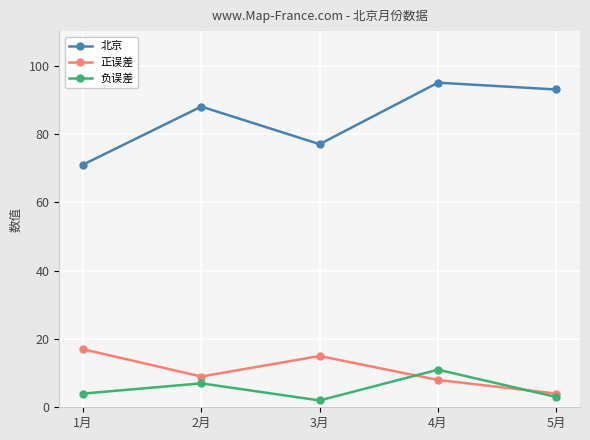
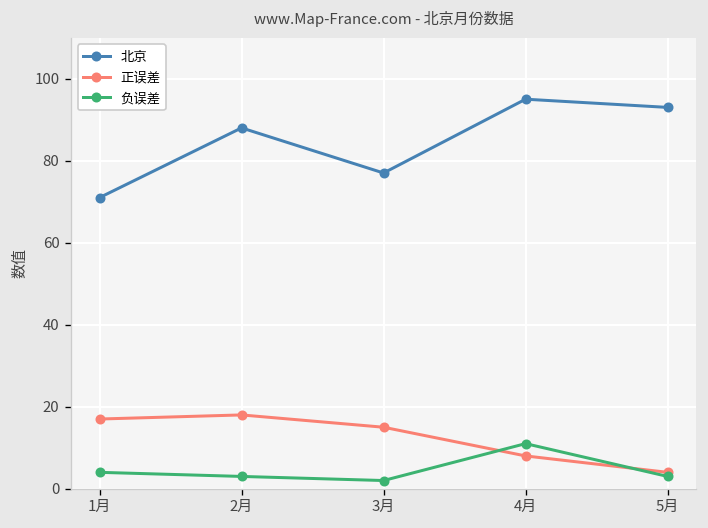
正误差, 2月: 9 -> 18
负误差, 2月: 7 -> 3
